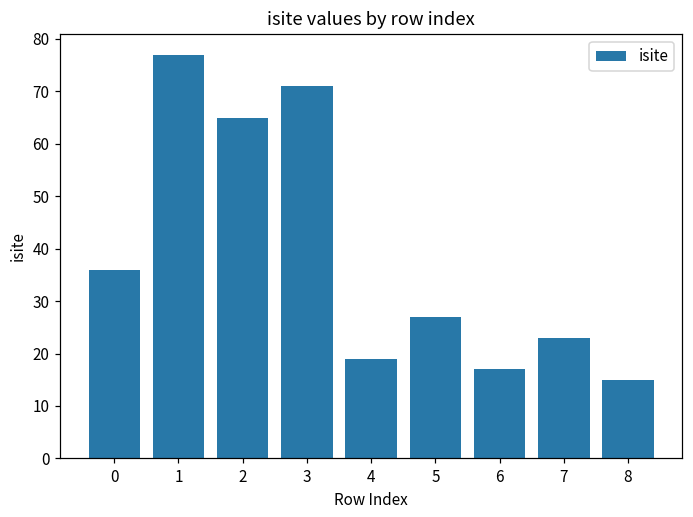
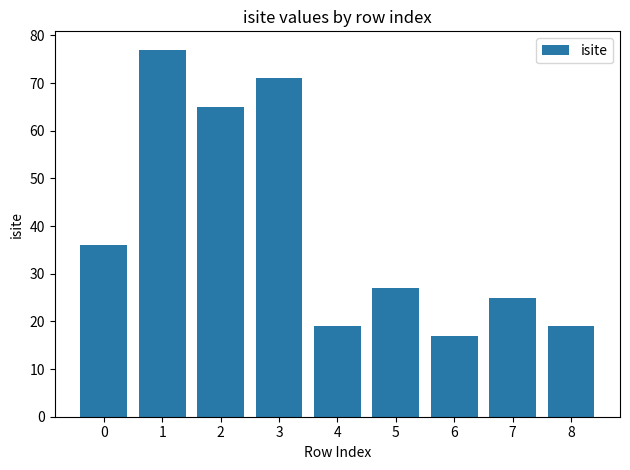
7: 23 -> 25
8: 15 -> 19
